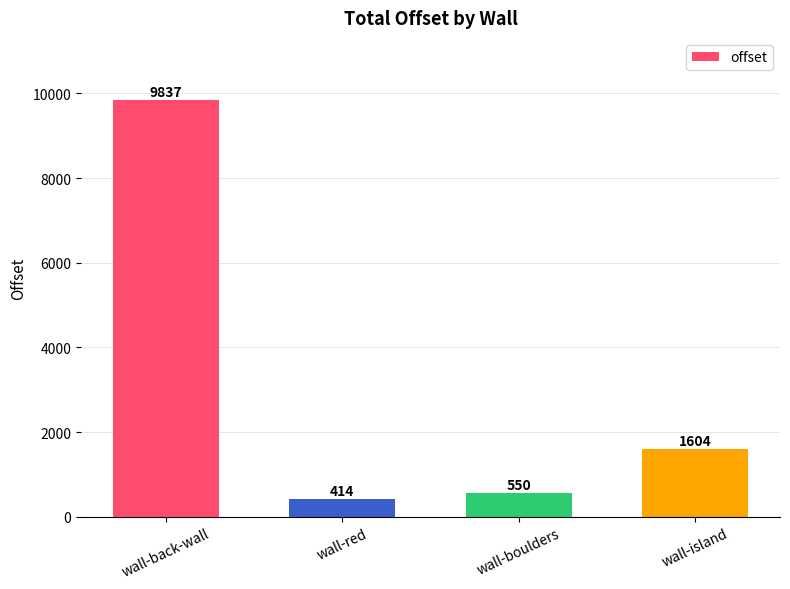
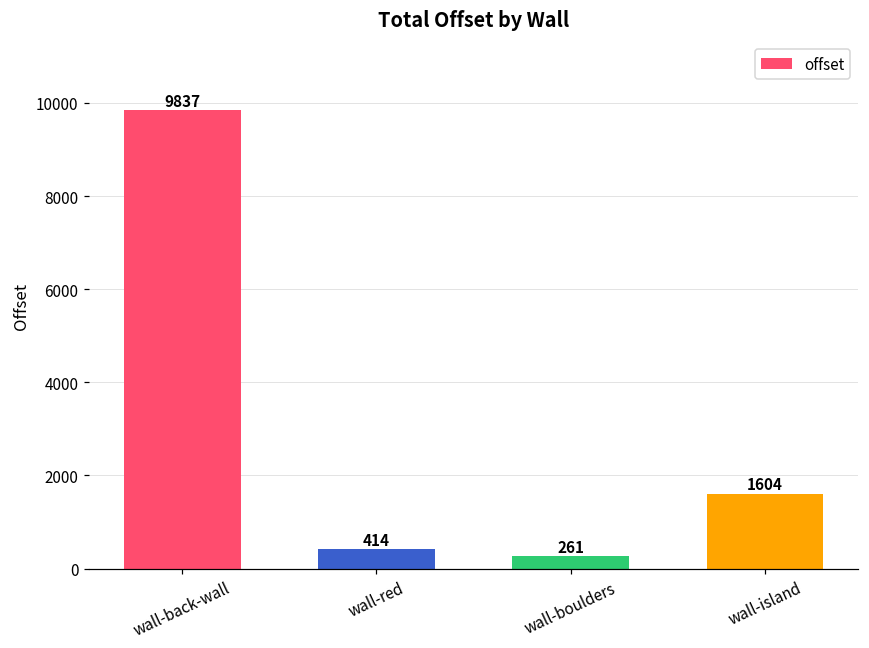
wall-boulders: 550 -> 261
